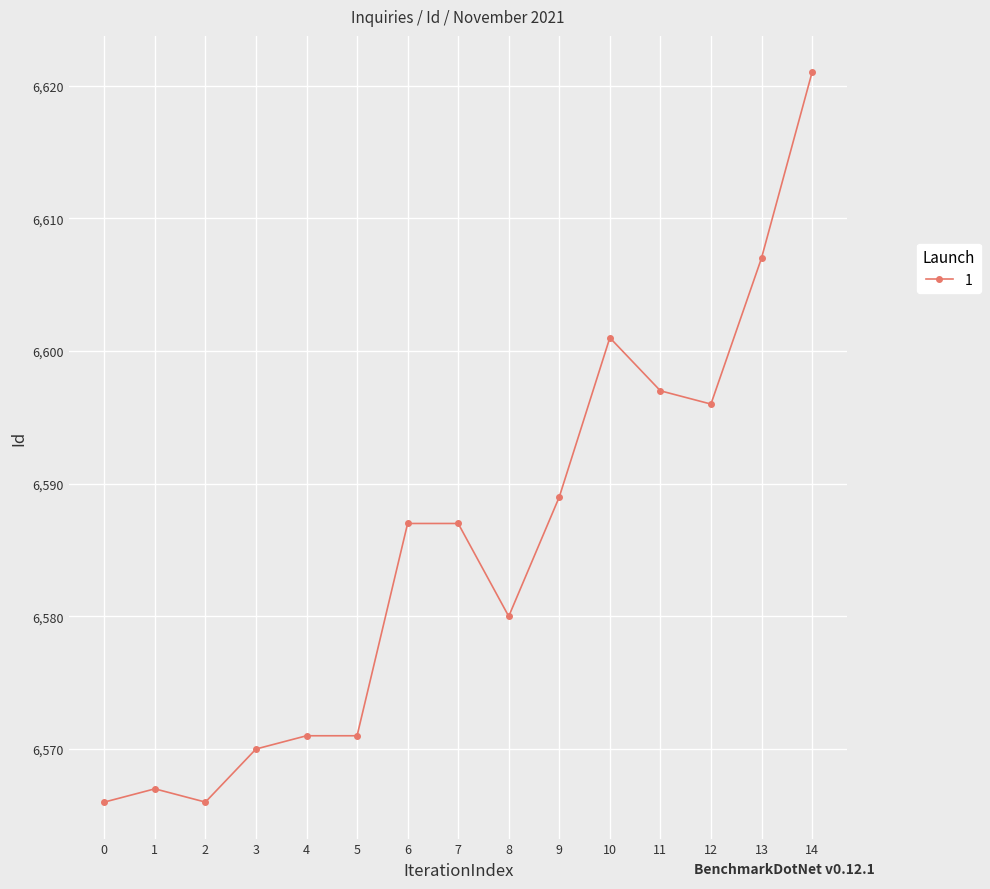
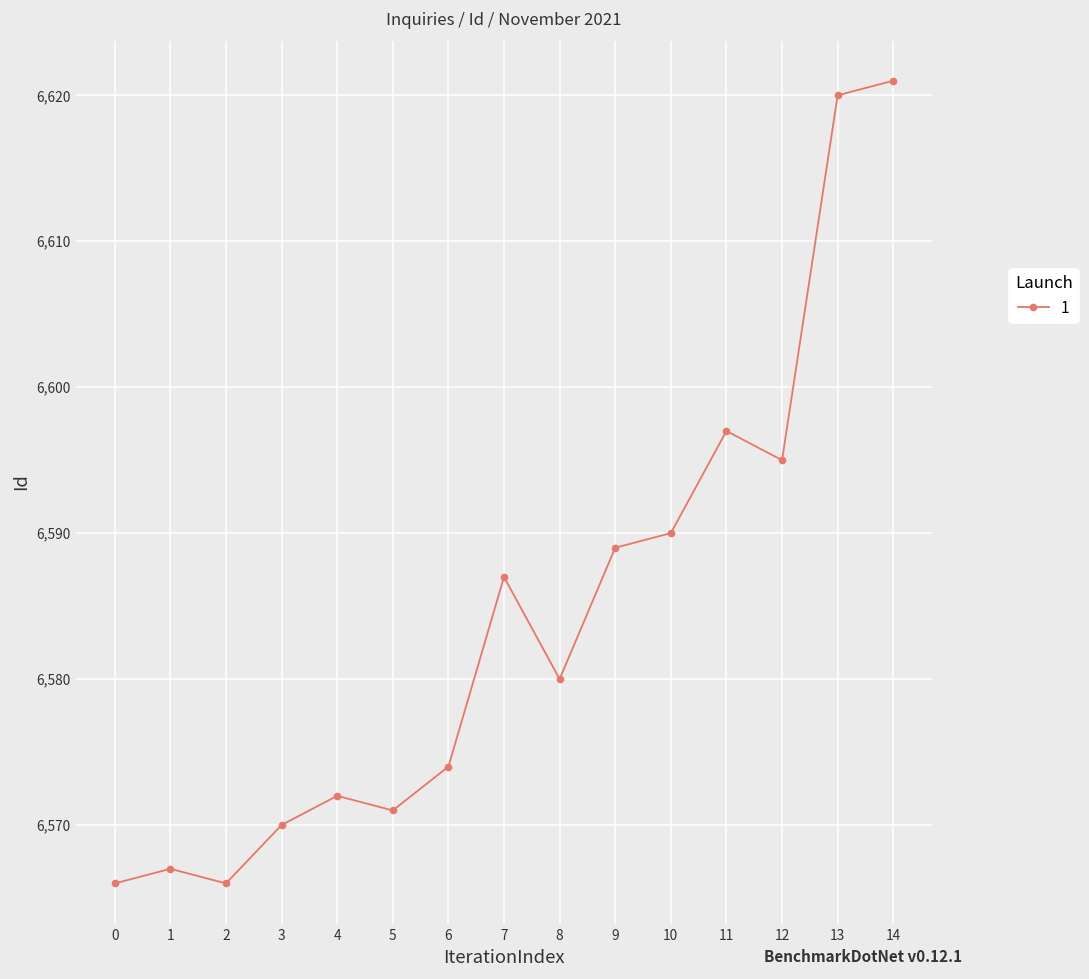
4: 6,571 -> 6,572
6: 6,587 -> 6,574
10: 6,601 -> 6,590
12: 6,596 -> 6,595
13: 6,607 -> 6,620
